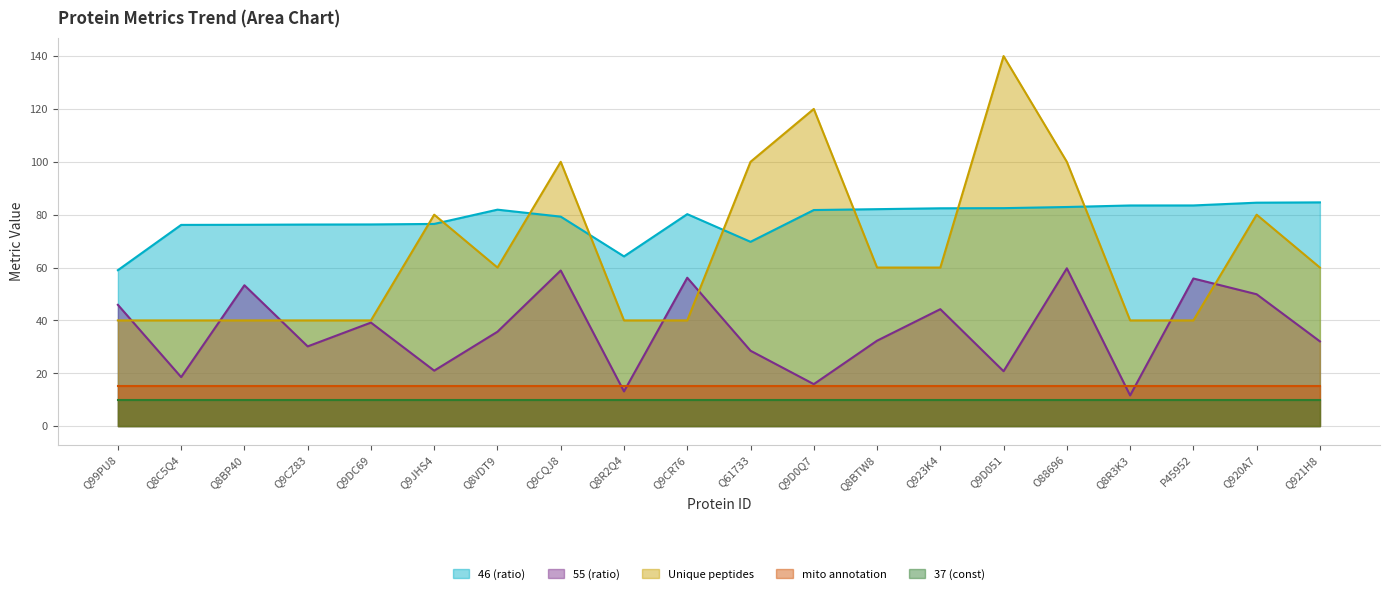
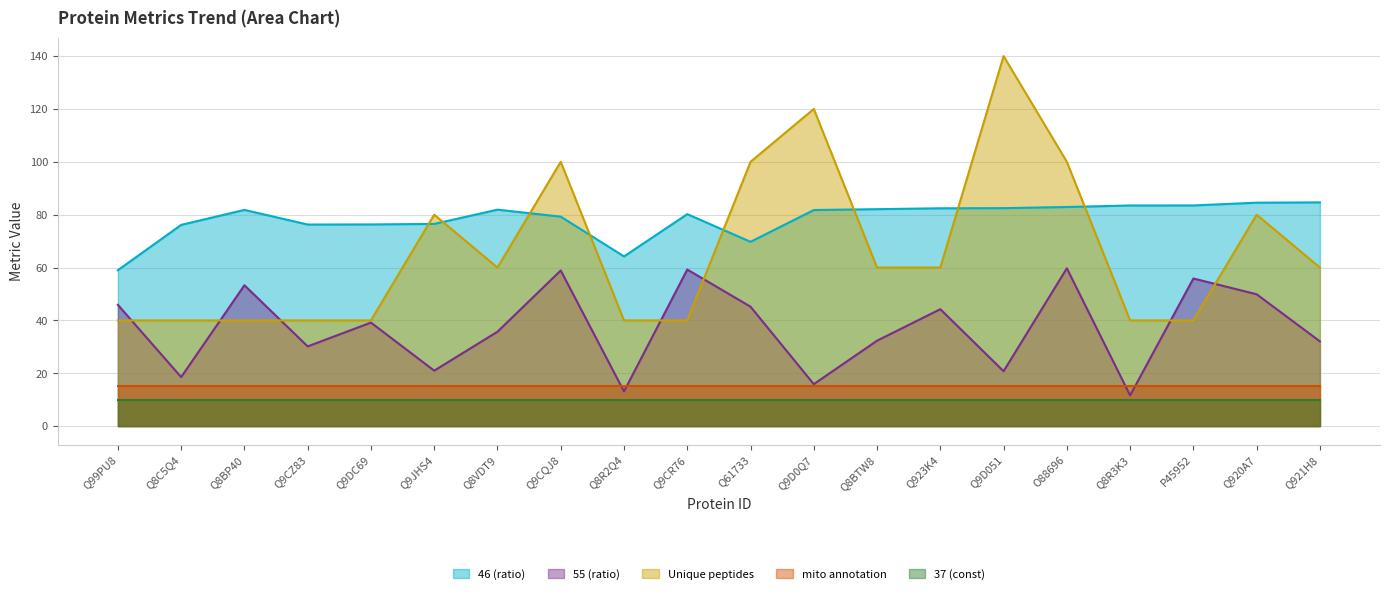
46 (ratio), Q8BP40: 76 -> 82
55 (ratio), Q9CR76: 56 -> 59
55 (ratio), Q61733: 29 -> 45
